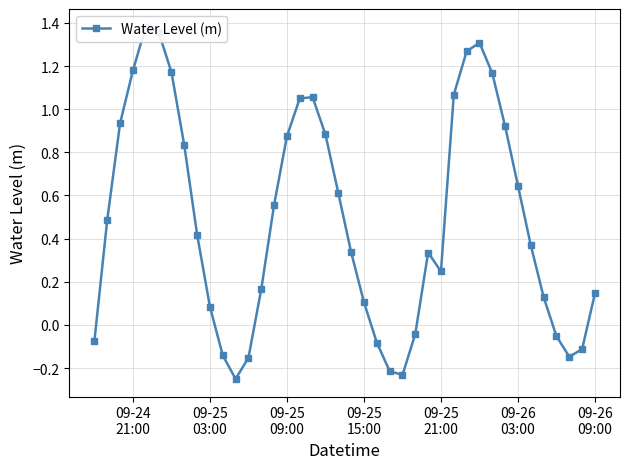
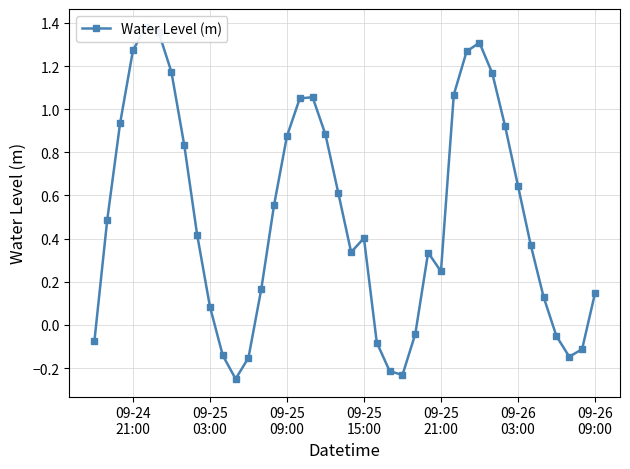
09-24 21:00: 1.18 -> 1.27
09-25 15:00: 0.11 -> 0.40
